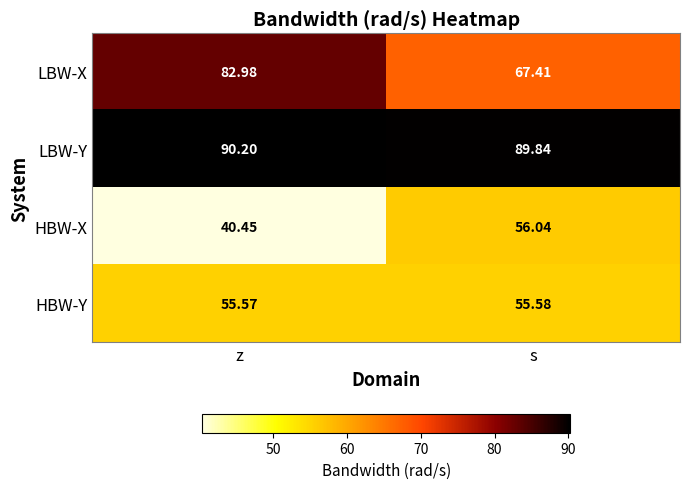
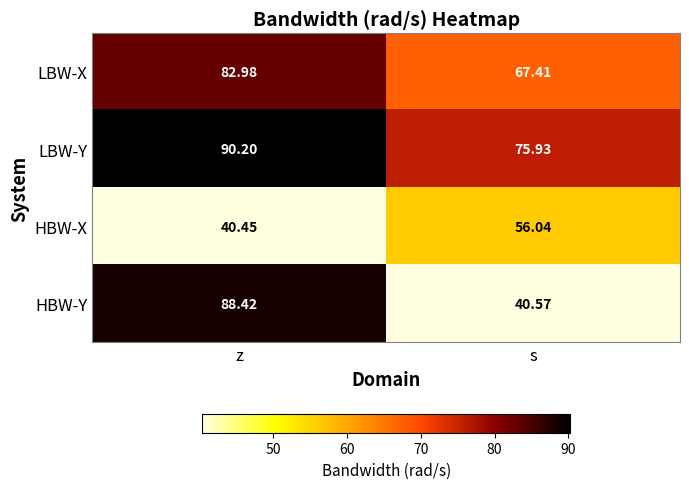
LBW-Y, s: 89.84 -> 75.93
HBW-Y, z: 55.57 -> 88.42
HBW-Y, s: 55.58 -> 40.57
